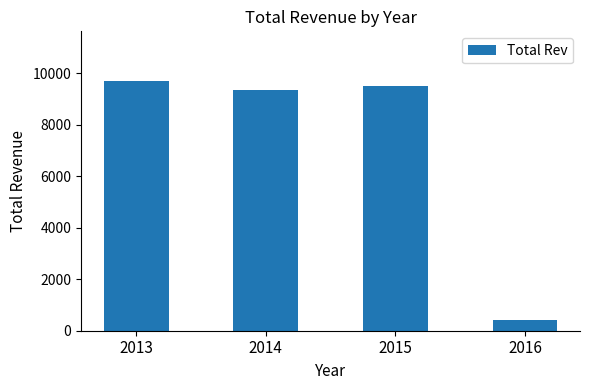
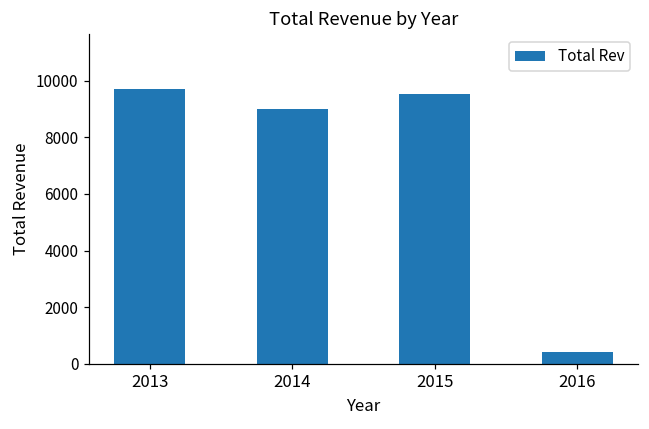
2014: 9400 -> 9000
